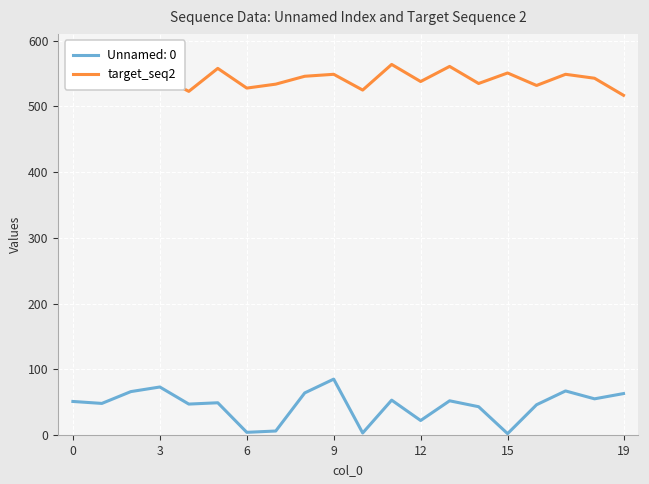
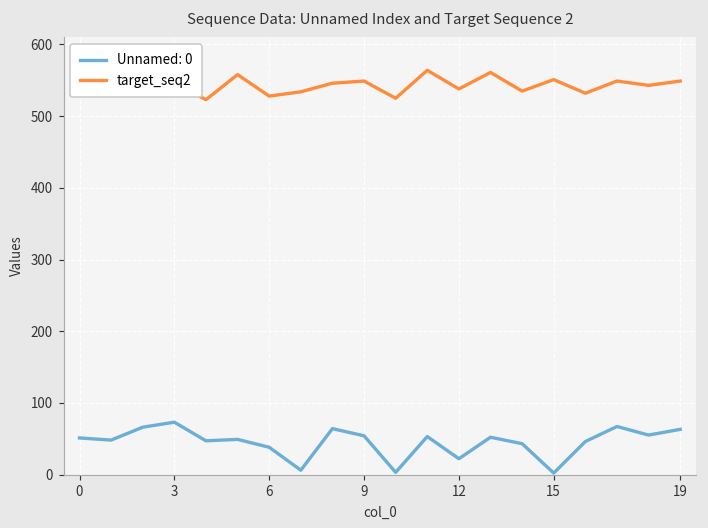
Unnamed: 0, 6: 0 -> 40
Unnamed: 0, 9: 90 -> 50
target_seq2, 19: 520 -> 550
